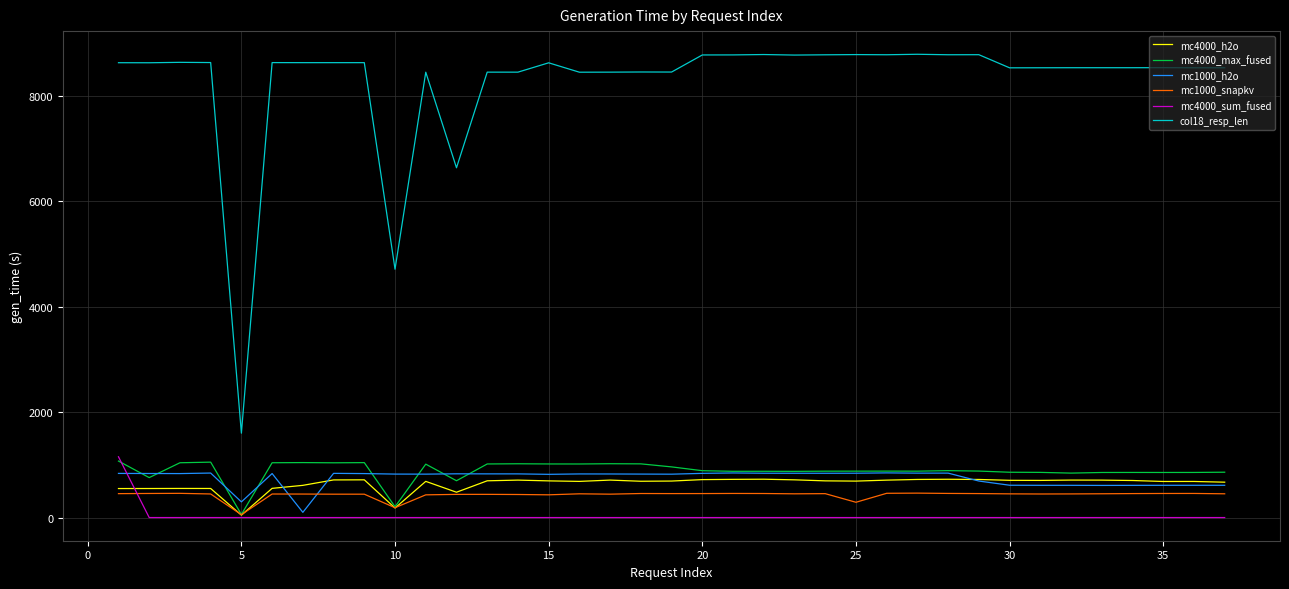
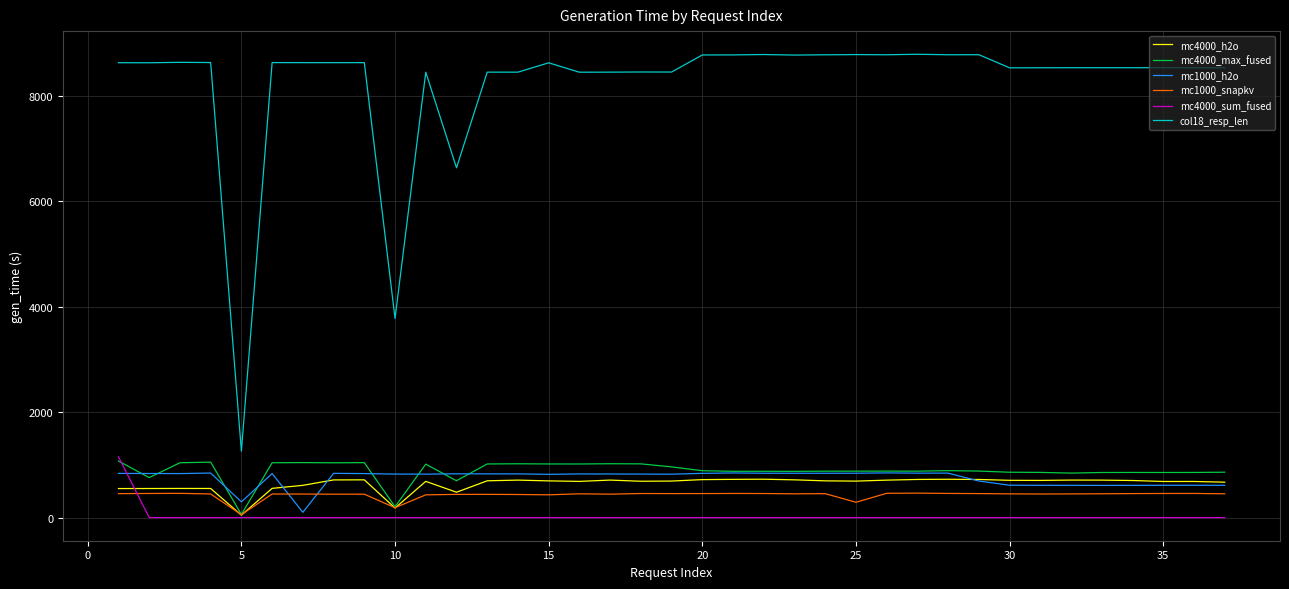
col18_resp_len, 5: 1600 -> 1300
col18_resp_len, 10: 4700 -> 3800
